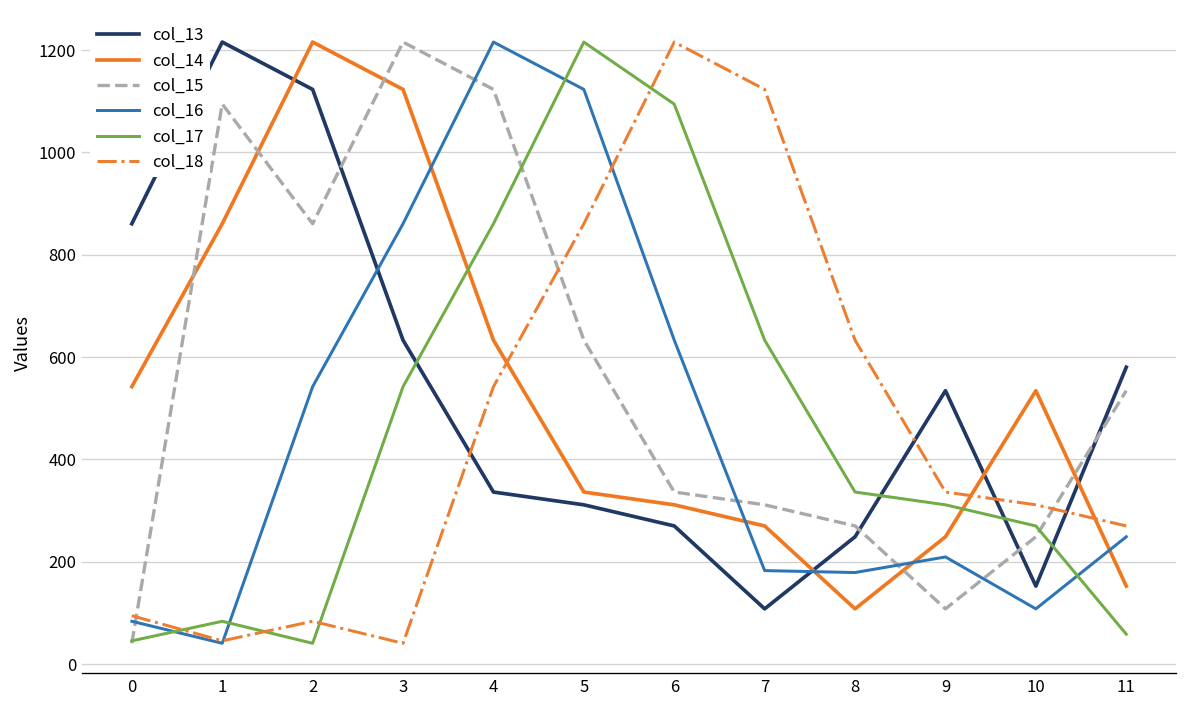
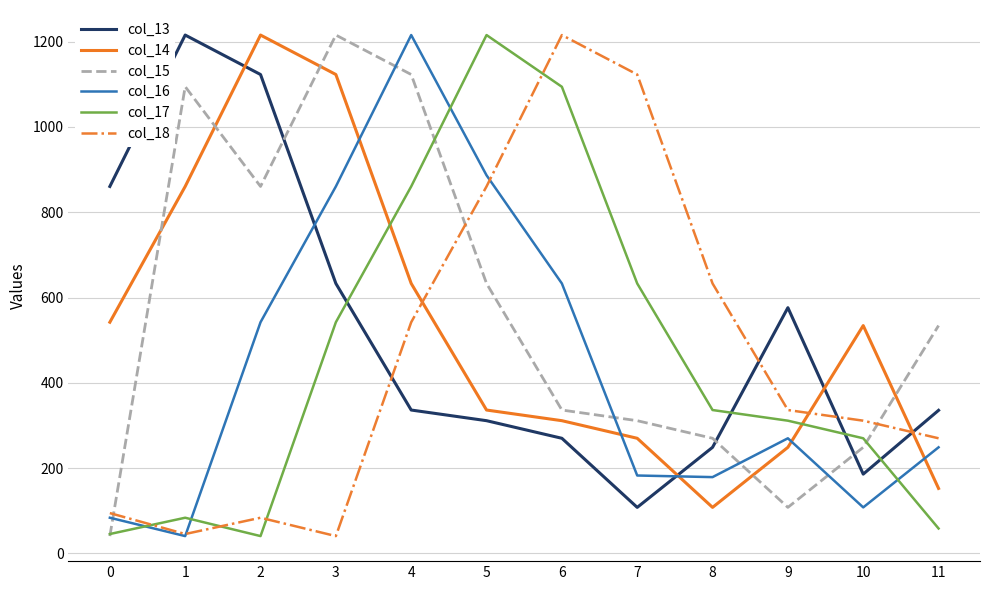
col_16, 5: 1120 -> 890
col_13, 9: 530 -> 580
col_16, 9: 210 -> 270
col_13, 10: 150 -> 190
col_13, 11: 580 -> 340
